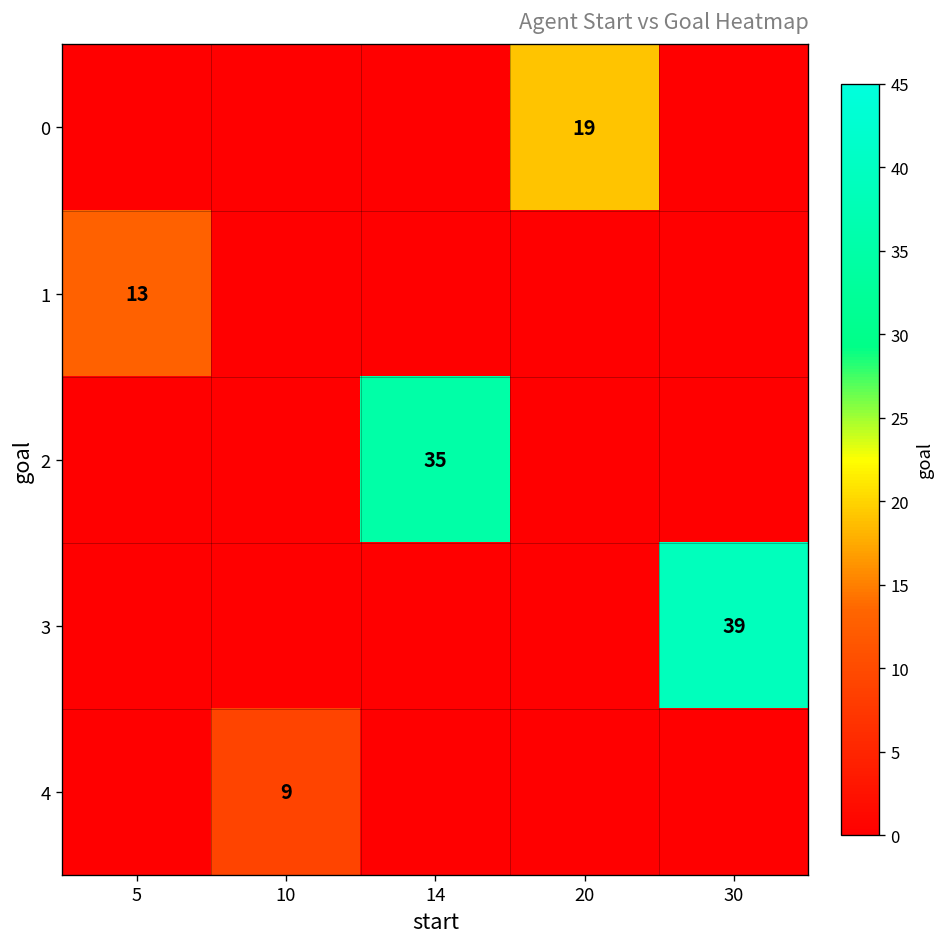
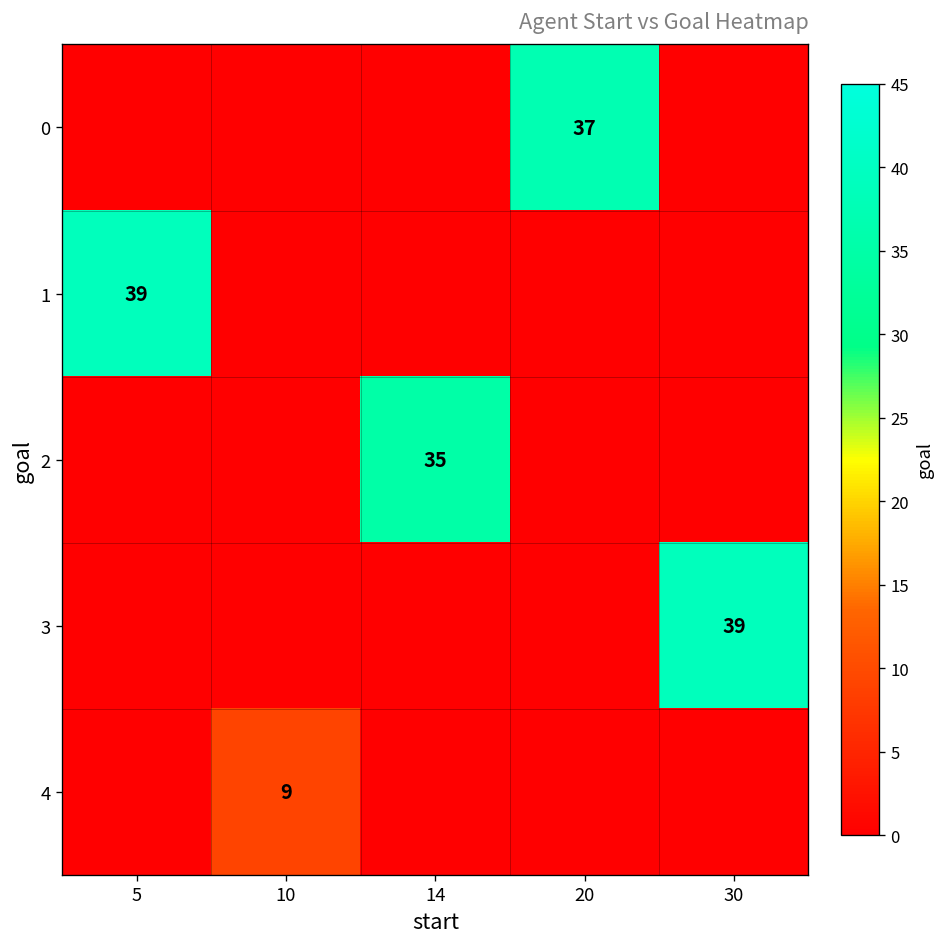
0, 20: 19 -> 37
1, 5: 13 -> 39
